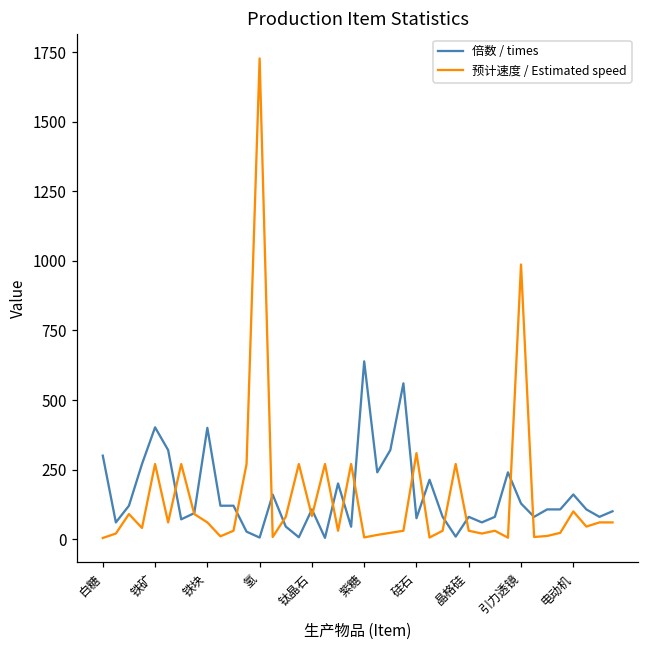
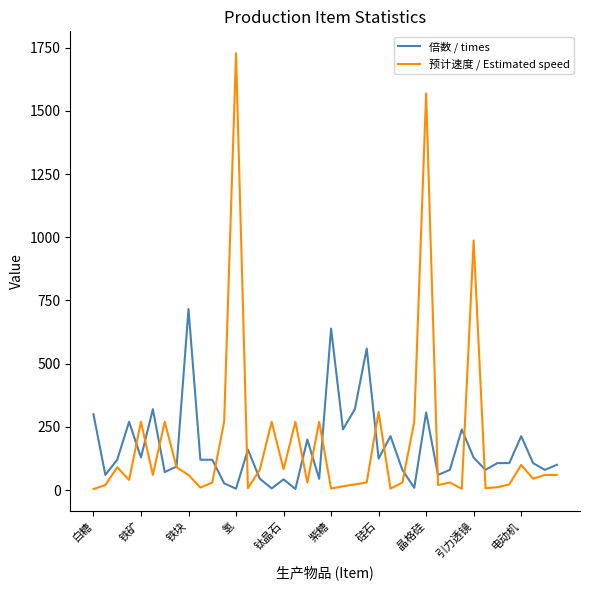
倍数 / times, 铁矿: 400 -> 130
倍数 / times, 铁块: 400 -> 720
倍数 / times, 钛晶石: 110 -> 40
倍数 / times, 硅石: 80 -> 120
倍数 / times, 晶格硅: 80 -> 310
预计速度 / Estimated speed, 晶格硅: 30 -> 1570
倍数 / times, 电动机: 160 -> 210
